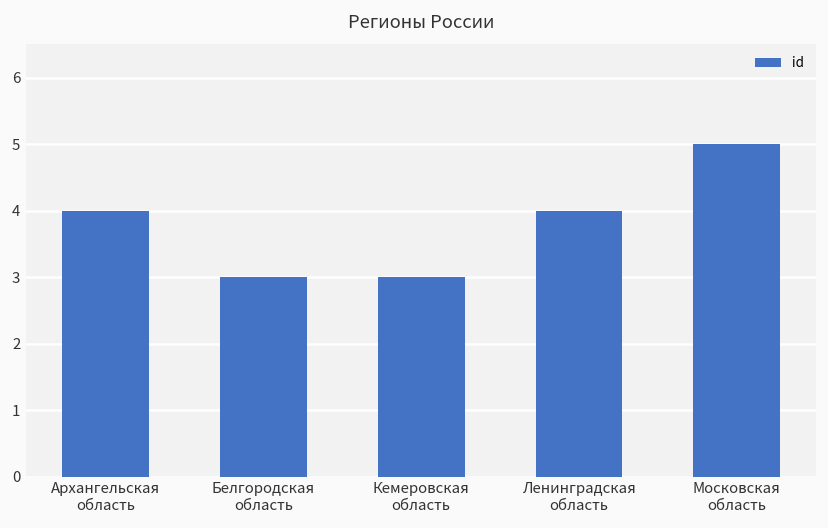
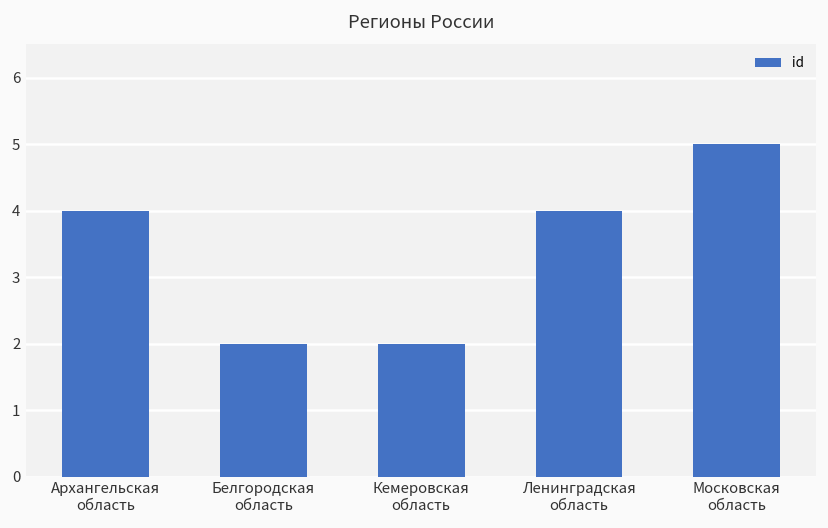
Белгородская область: 3 -> 2
Кемеровская область: 3 -> 2
